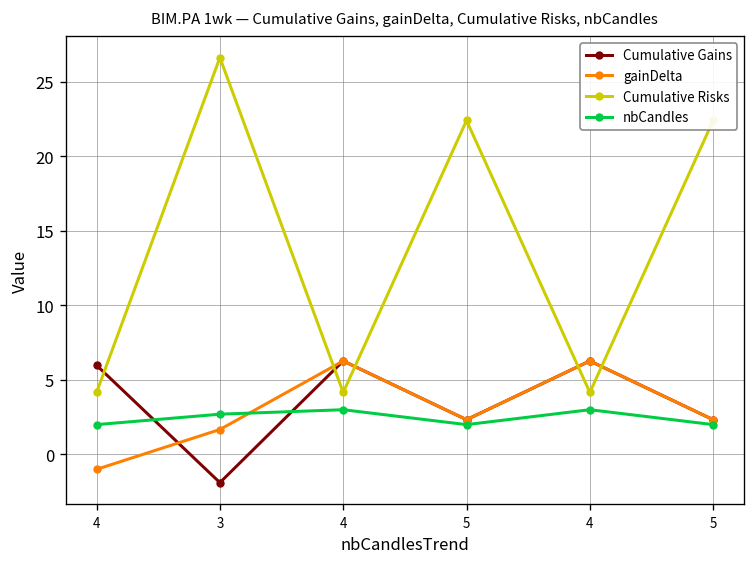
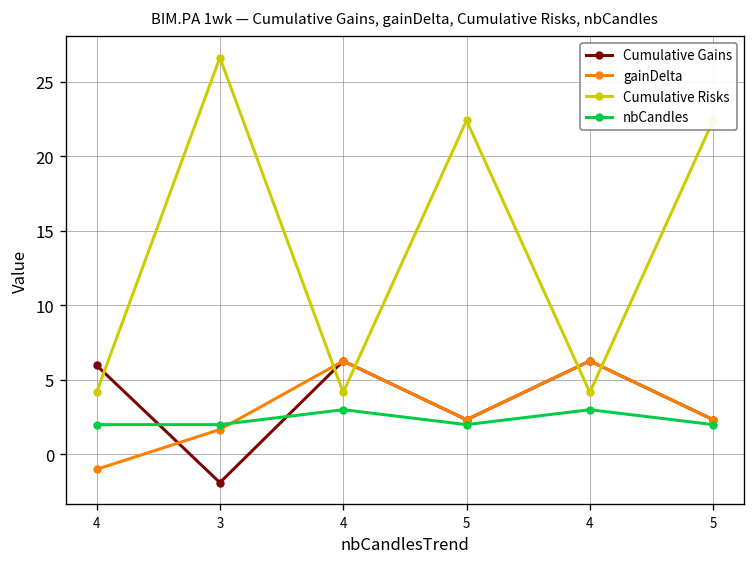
nbCandles, 3: 2.7 -> 2.0
